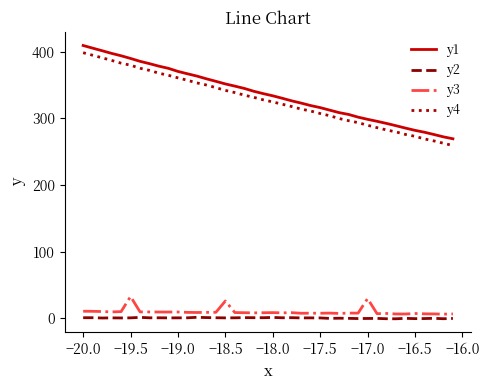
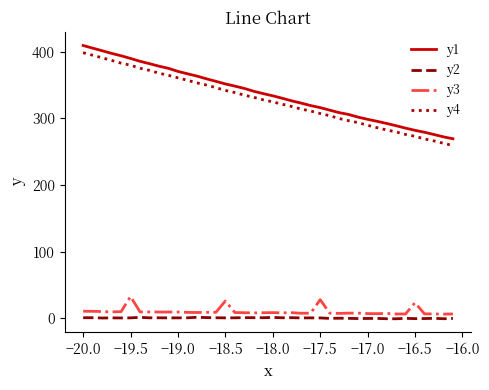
y3, −17.5: 10 -> 30
y3, −17.0: 30 -> 10
y3, −16.5: 10 -> 20
